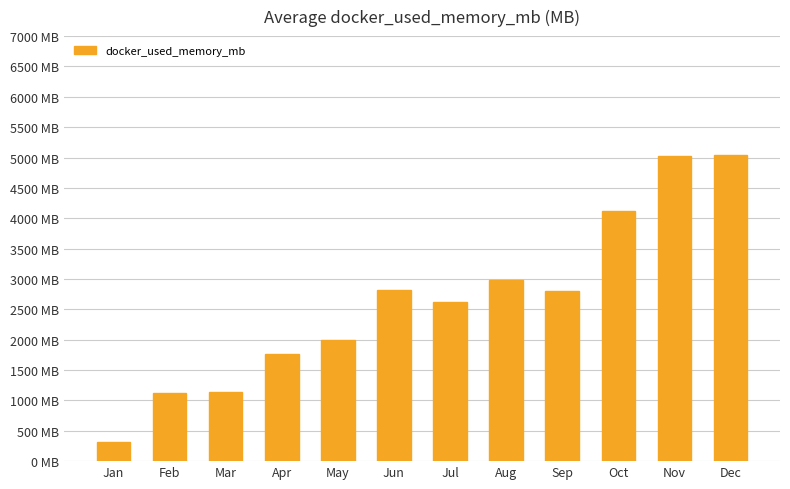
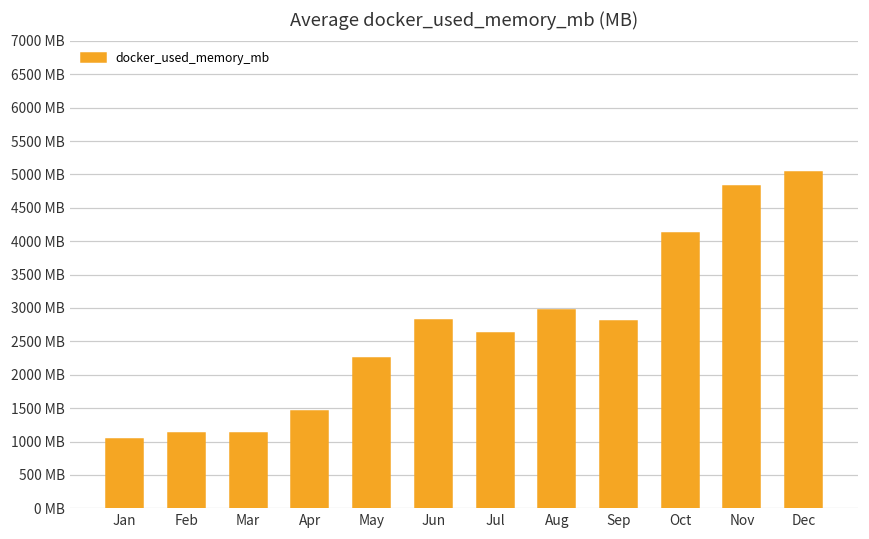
Jan: 300 MB -> 1000 MB
Apr: 1800 MB -> 1500 MB
May: 2000 MB -> 2300 MB
Nov: 5000 MB -> 4800 MB
